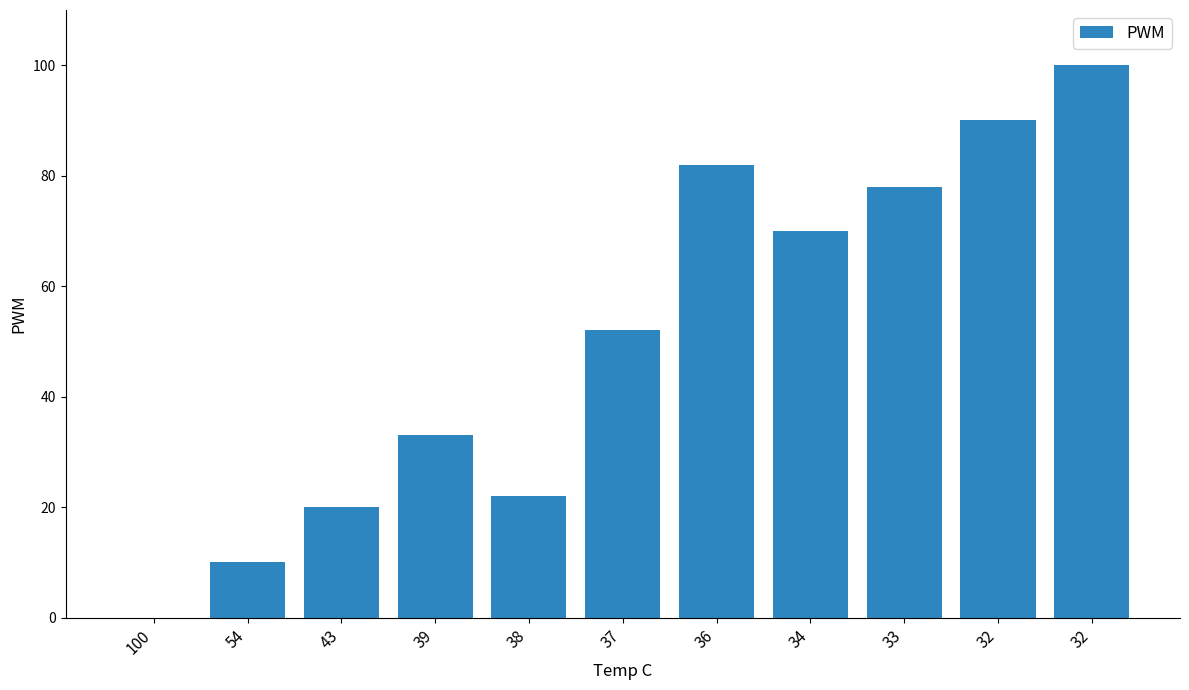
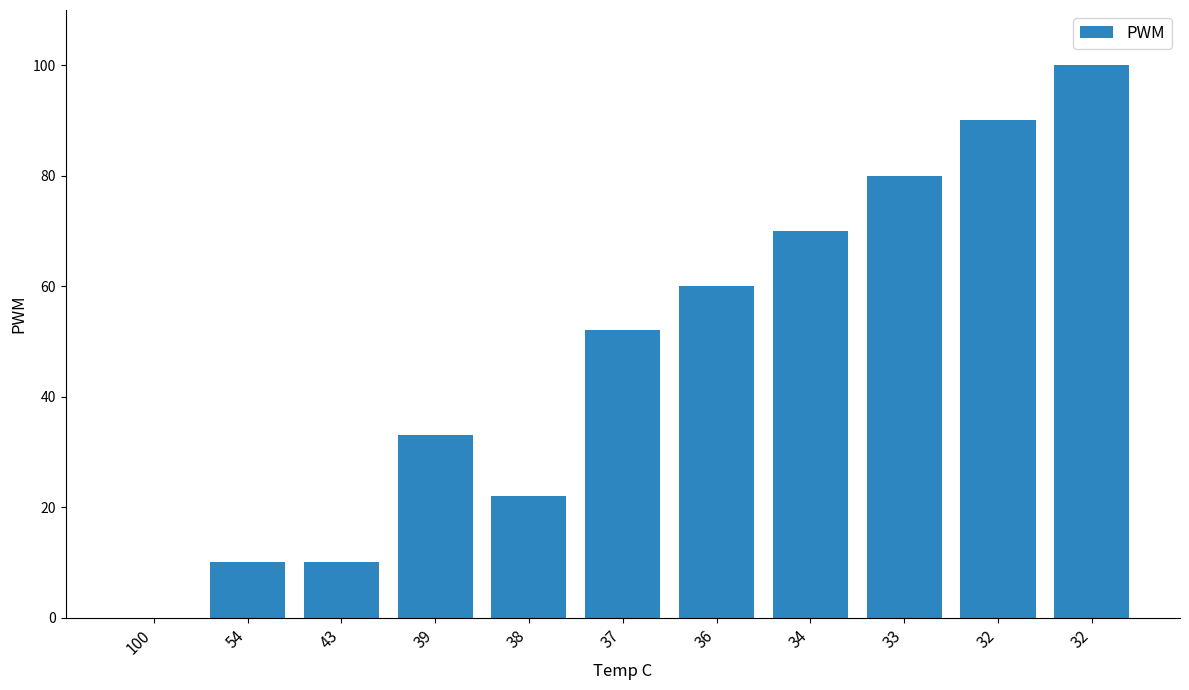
43: 20 -> 10
36: 82 -> 60
33: 78 -> 80
